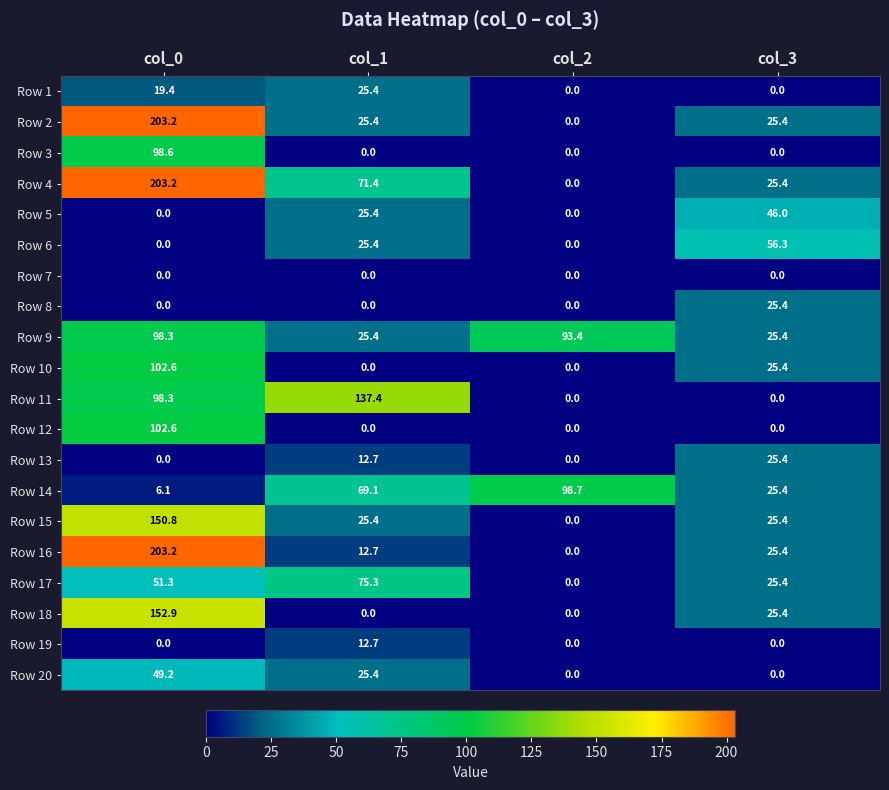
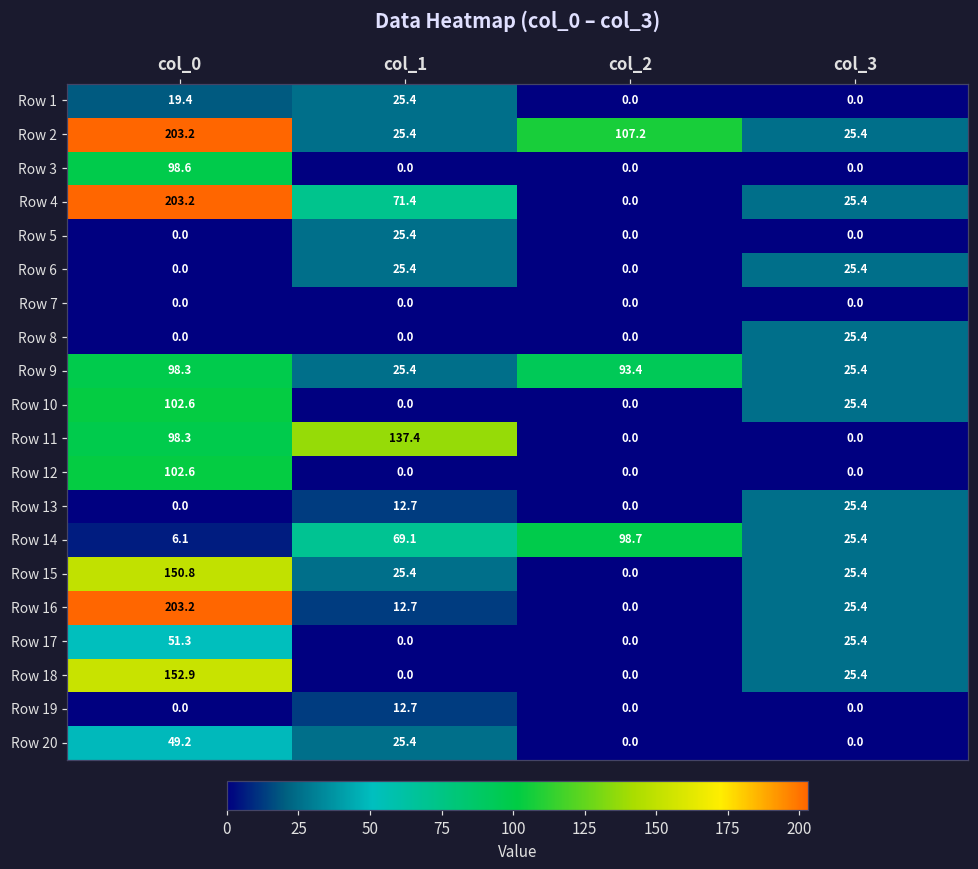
Row 2, col_2: 0.0 -> 107.2
Row 5, col_3: 46.0 -> 0.0
Row 6, col_3: 56.3 -> 25.4
Row 17, col_1: 75.3 -> 0.0
